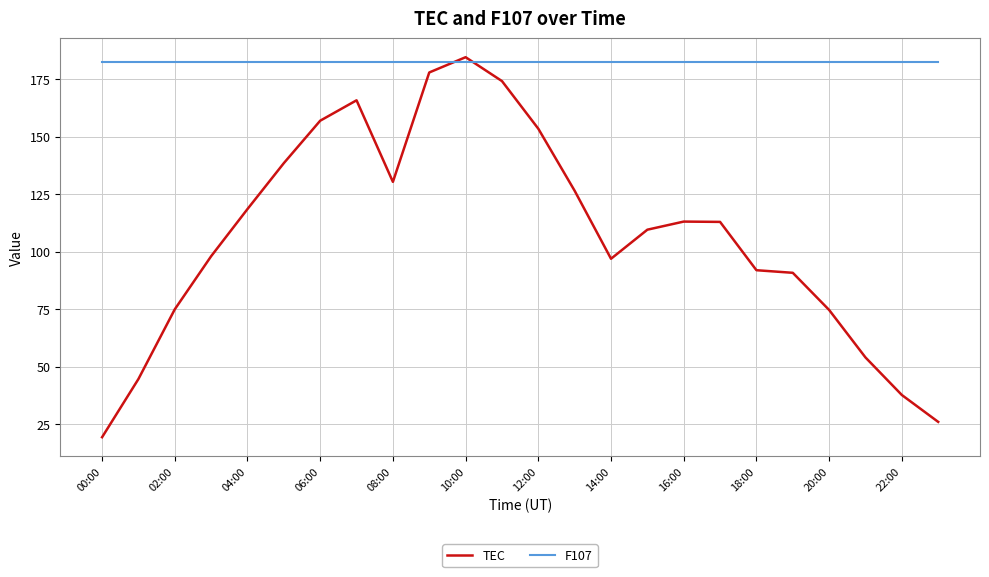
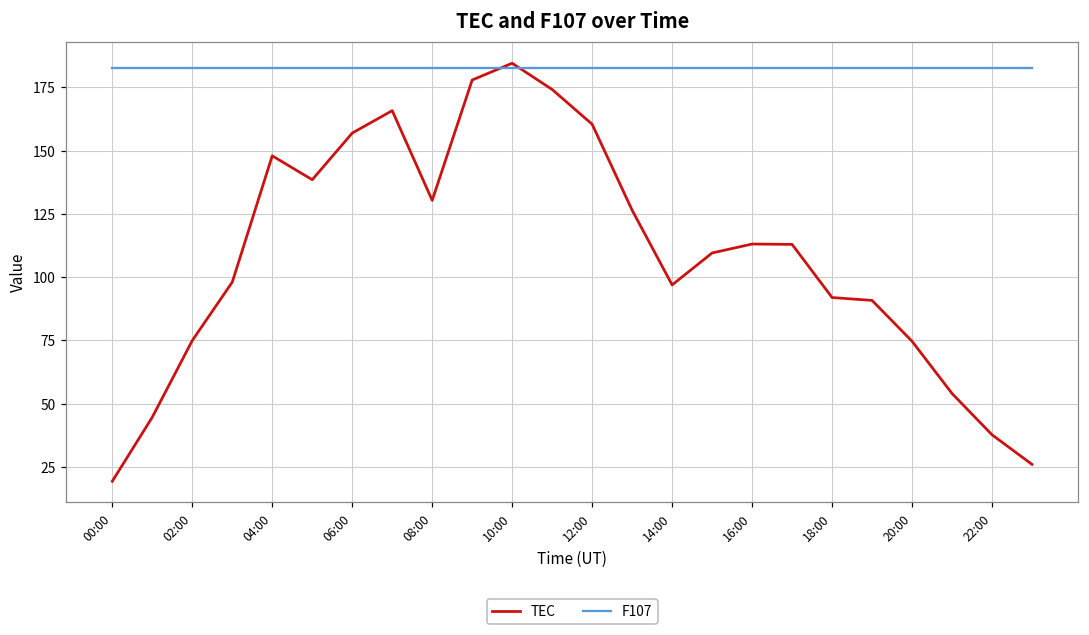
TEC, 04:00: 119 -> 148
TEC, 12:00: 153 -> 160
